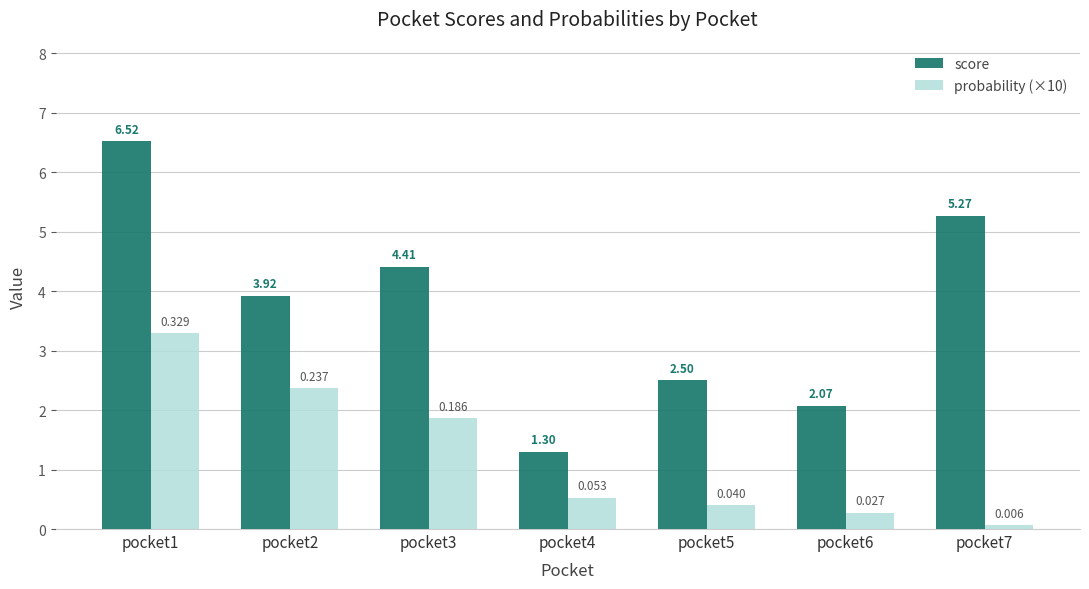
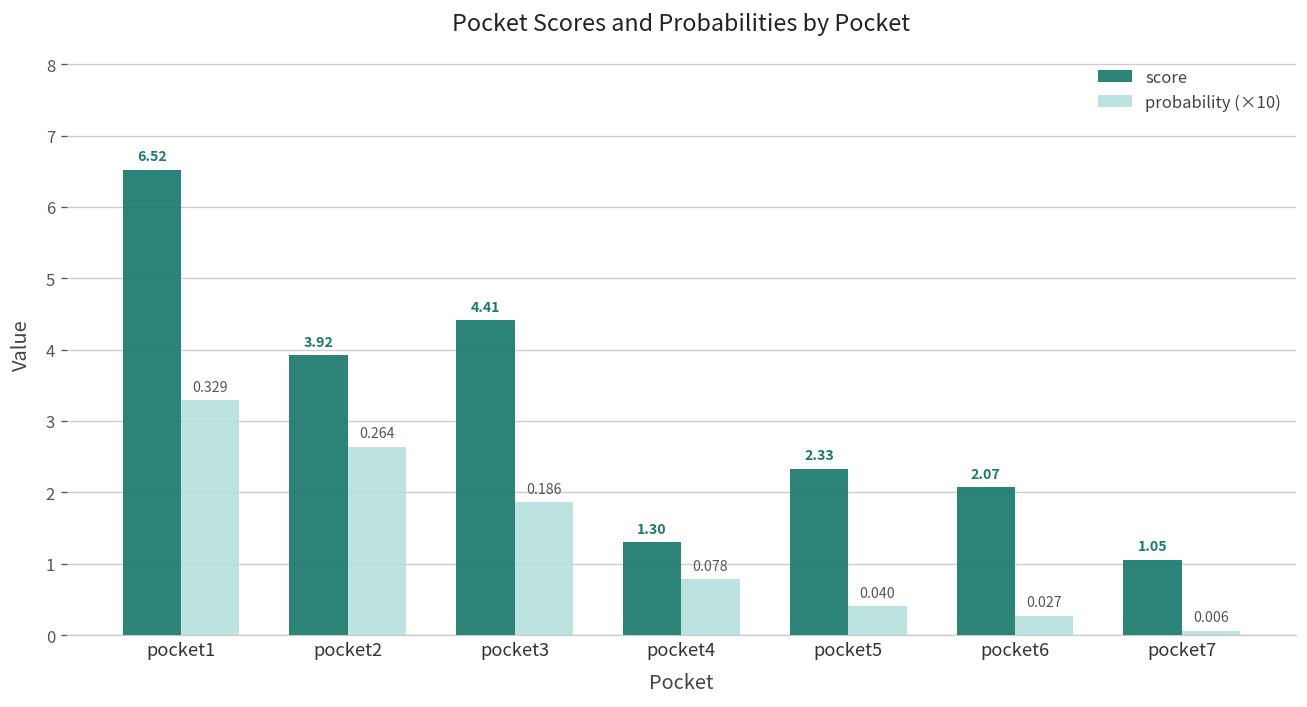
probability (×10), pocket2: 0.237 -> 0.264
probability (×10), pocket4: 0.053 -> 0.078
score, pocket5: 2.50 -> 2.33
score, pocket7: 5.27 -> 1.05
